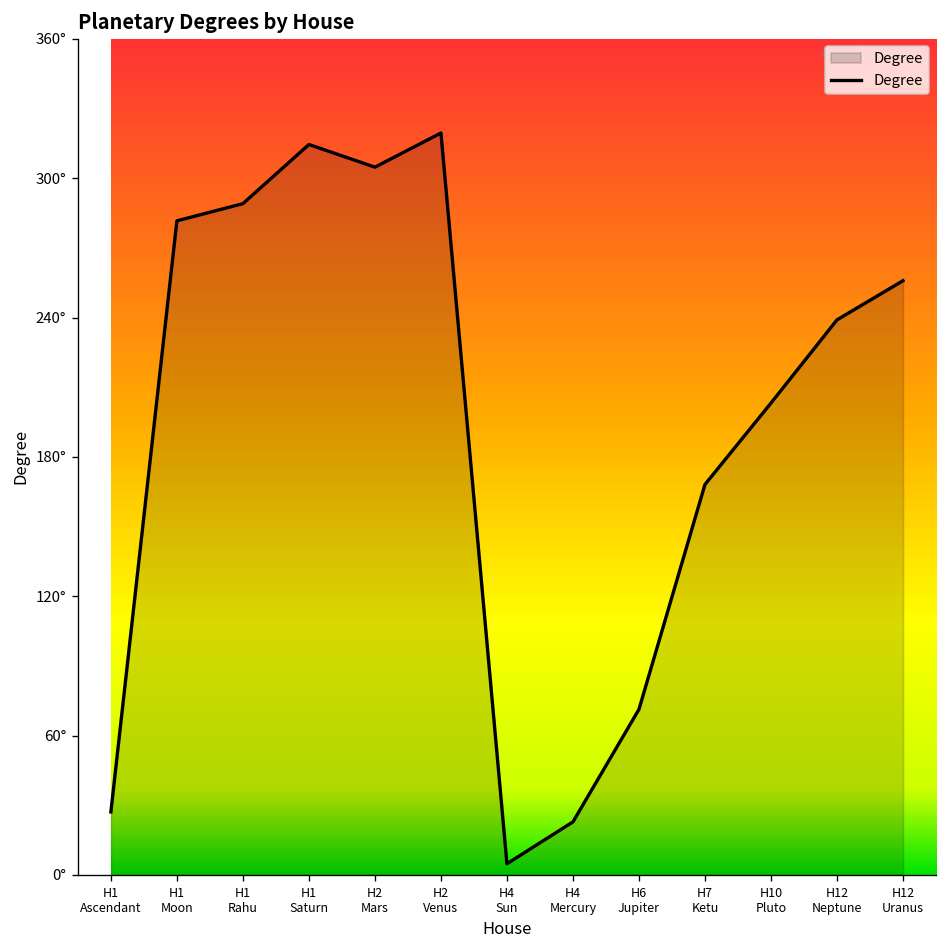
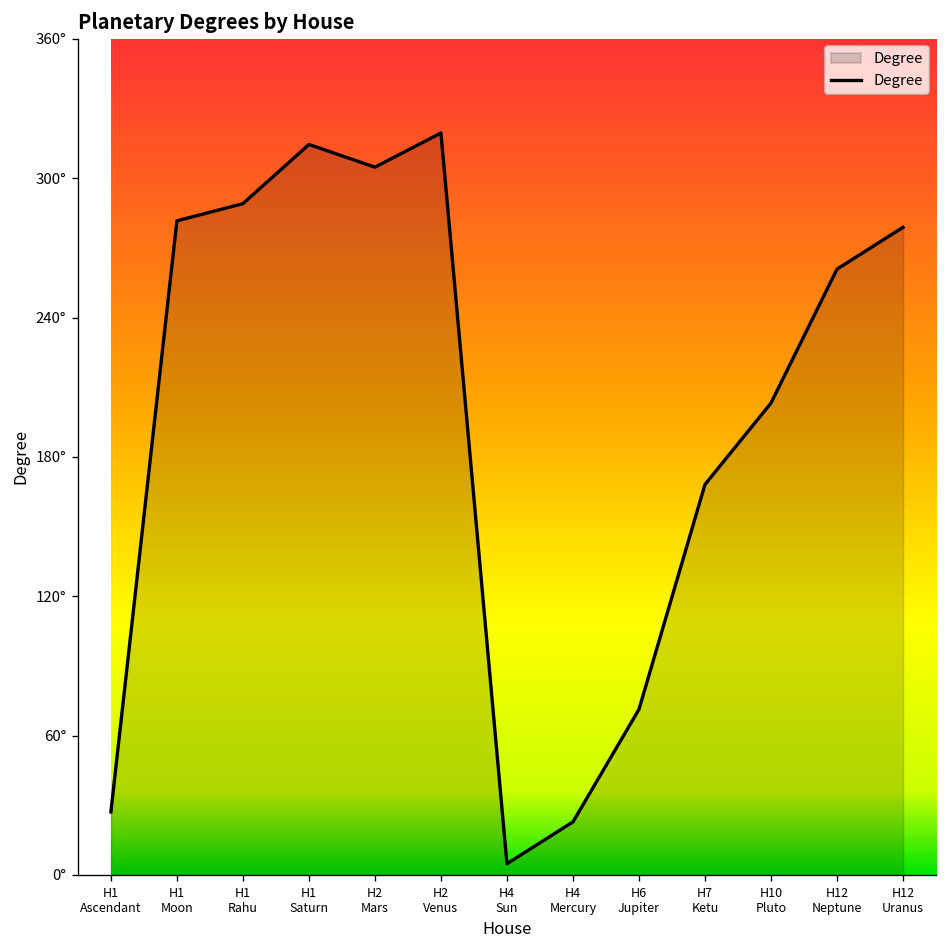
H12 Neptune: 239° -> 261°
H12 Uranus: 256° -> 279°
